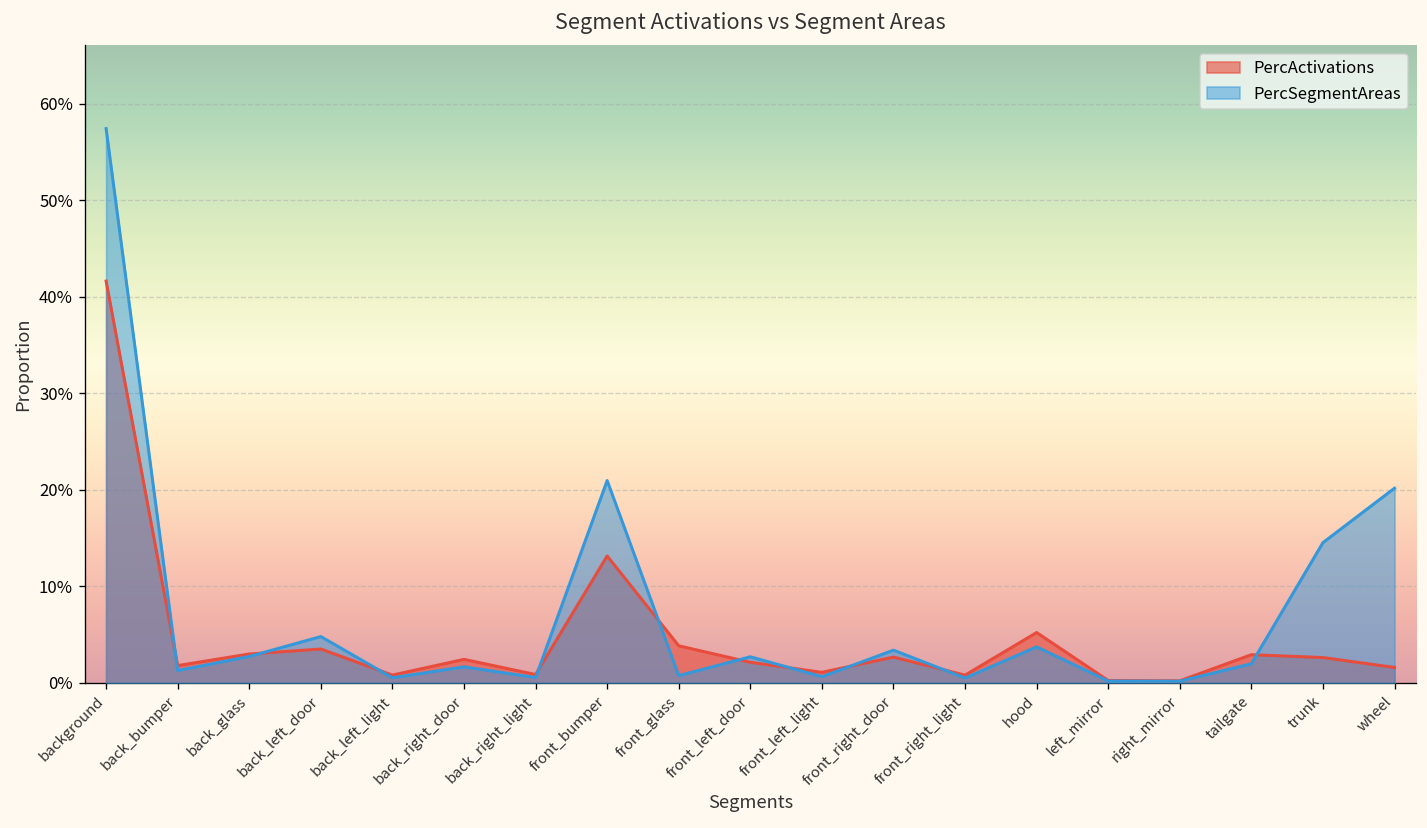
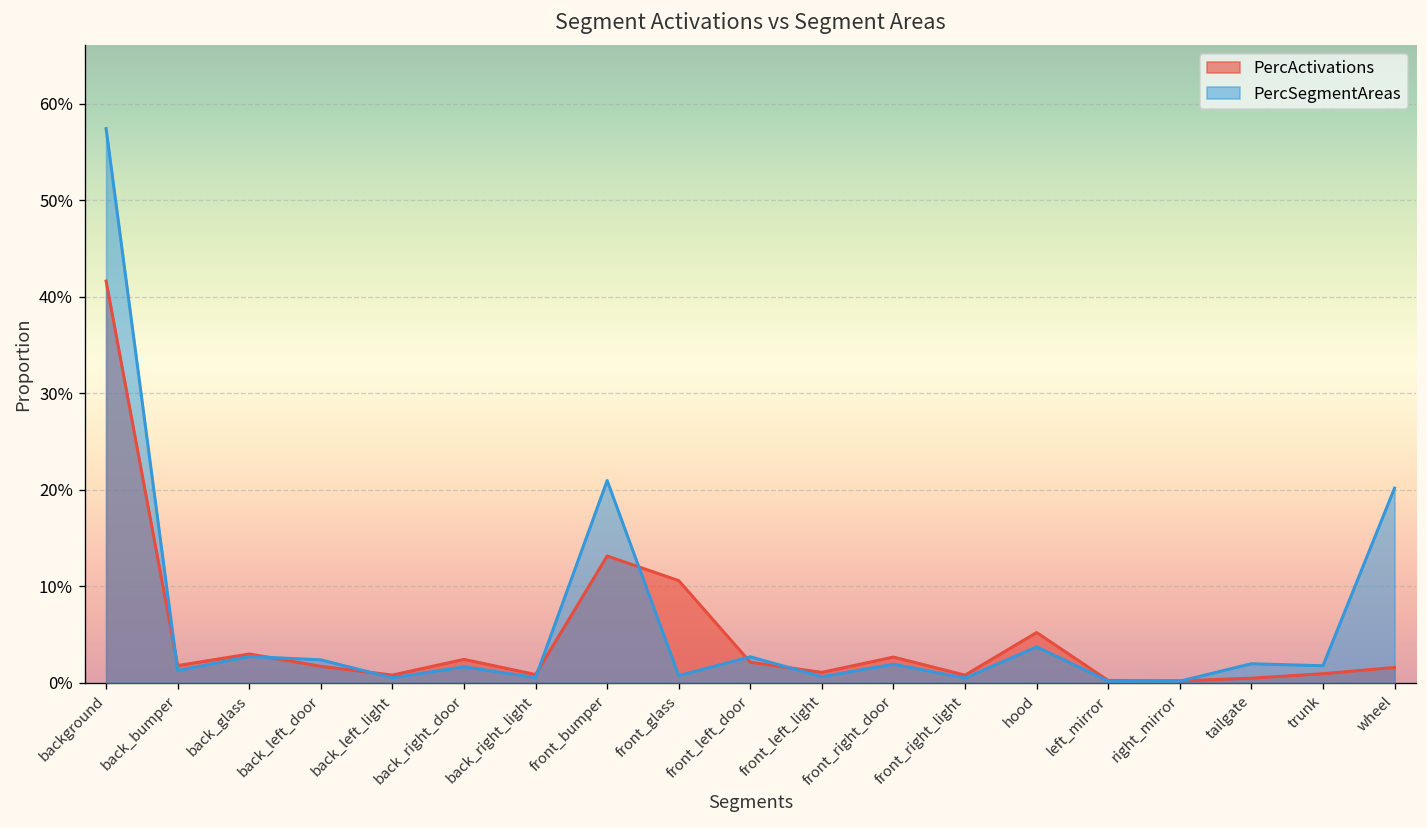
PercActivations, back_left_door: 4% -> 2%
PercSegmentAreas, back_left_door: 5% -> 2%
PercActivations, front_glass: 4% -> 11%
PercSegmentAreas, front_right_door: 3% -> 2%
PercActivations, tailgate: 3% -> 0%
PercActivations, trunk: 3% -> 1%
PercSegmentAreas, trunk: 15% -> 2%
